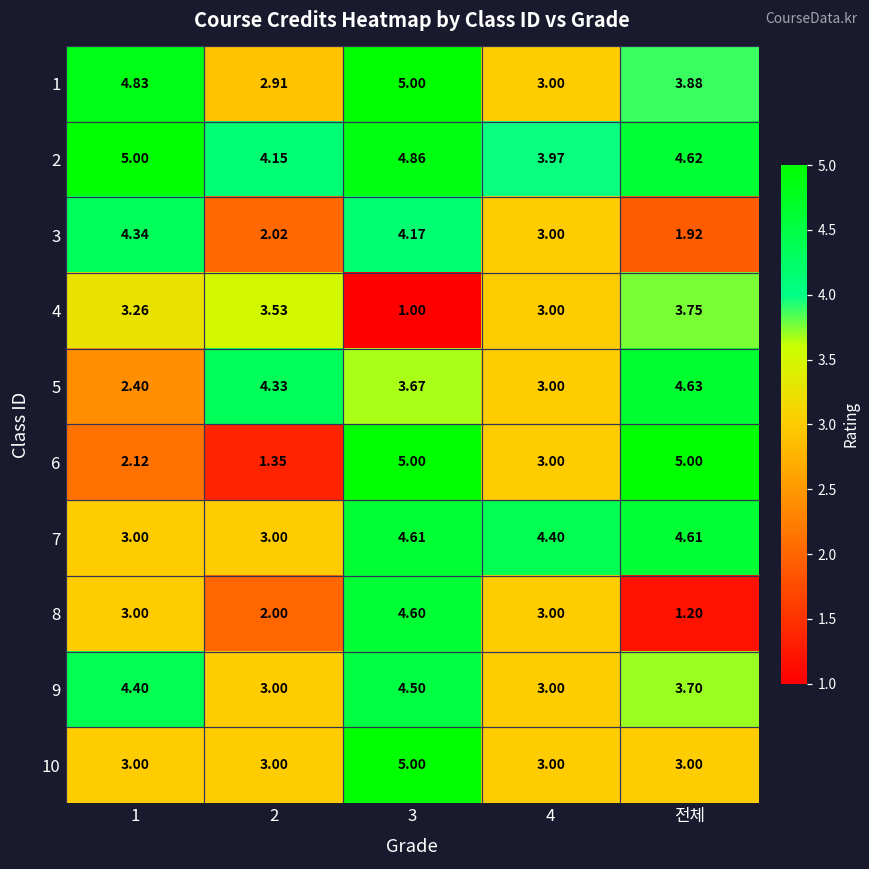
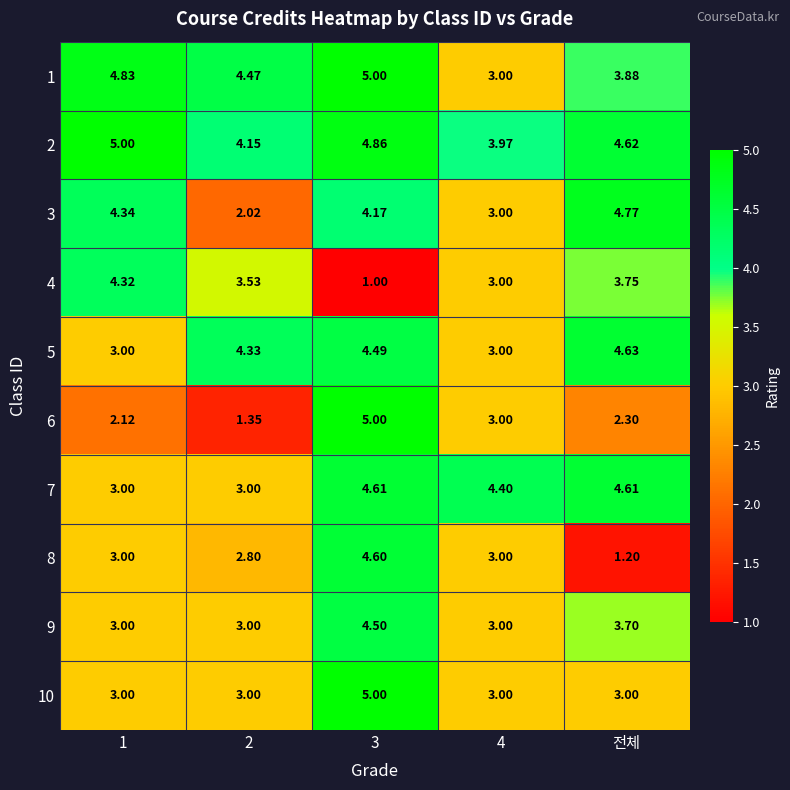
1, 2: 2.91 -> 4.47
3, 전체: 1.92 -> 4.77
4, 1: 3.26 -> 4.32
5, 1: 2.40 -> 3.00
5, 3: 3.67 -> 4.49
6, 전체: 5.00 -> 2.30
8, 2: 2.00 -> 2.80
9, 1: 4.40 -> 3.00
